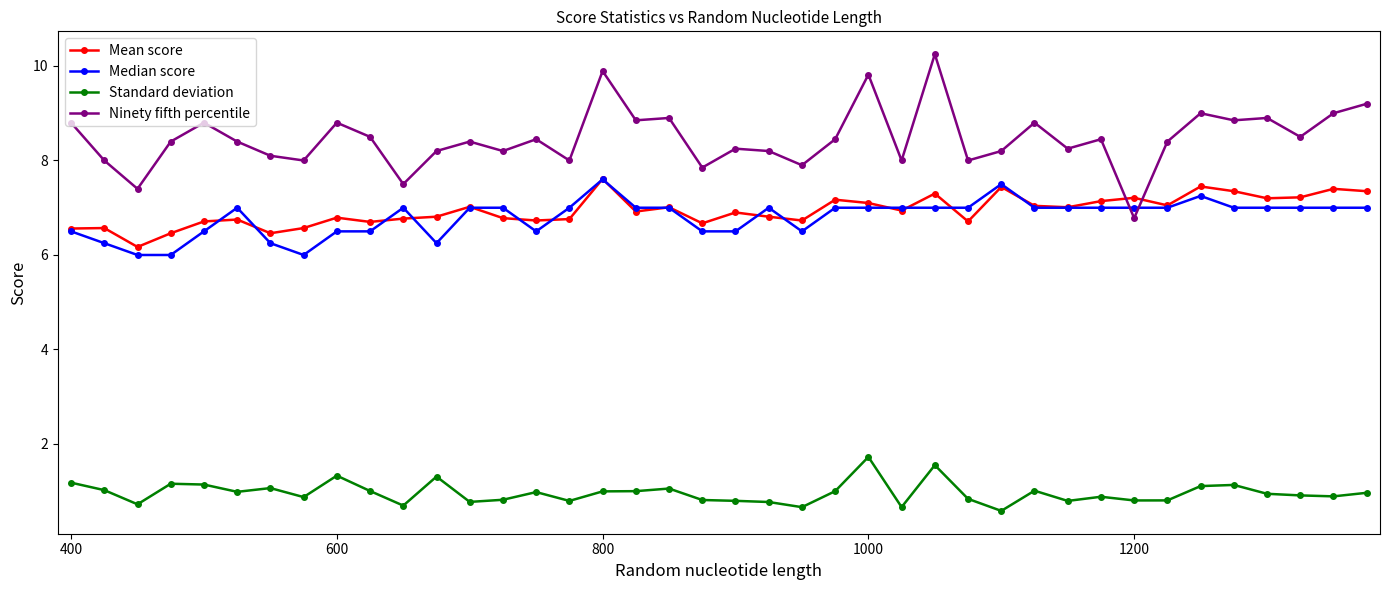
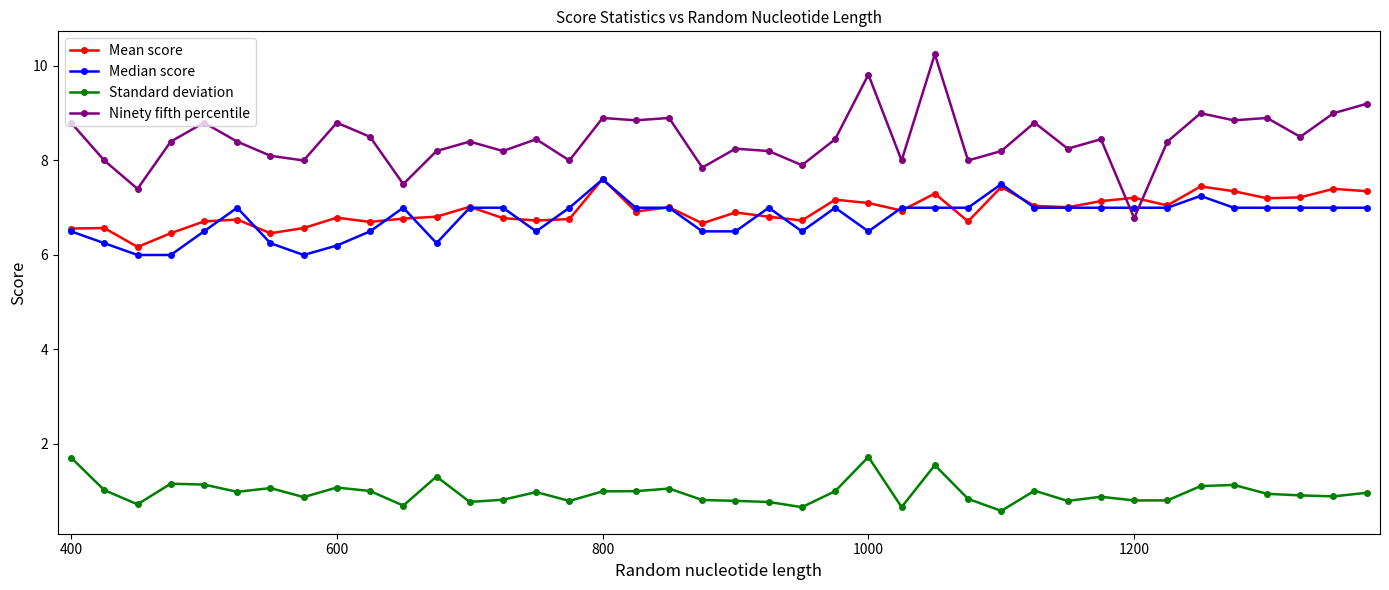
Standard deviation, 400: 1.2 -> 1.7
Median score, 600: 6.5 -> 6.2
Standard deviation, 600: 1.3 -> 1.1
Ninety fifth percentile, 800: 9.9 -> 8.9
Median score, 1000: 7.0 -> 6.5
